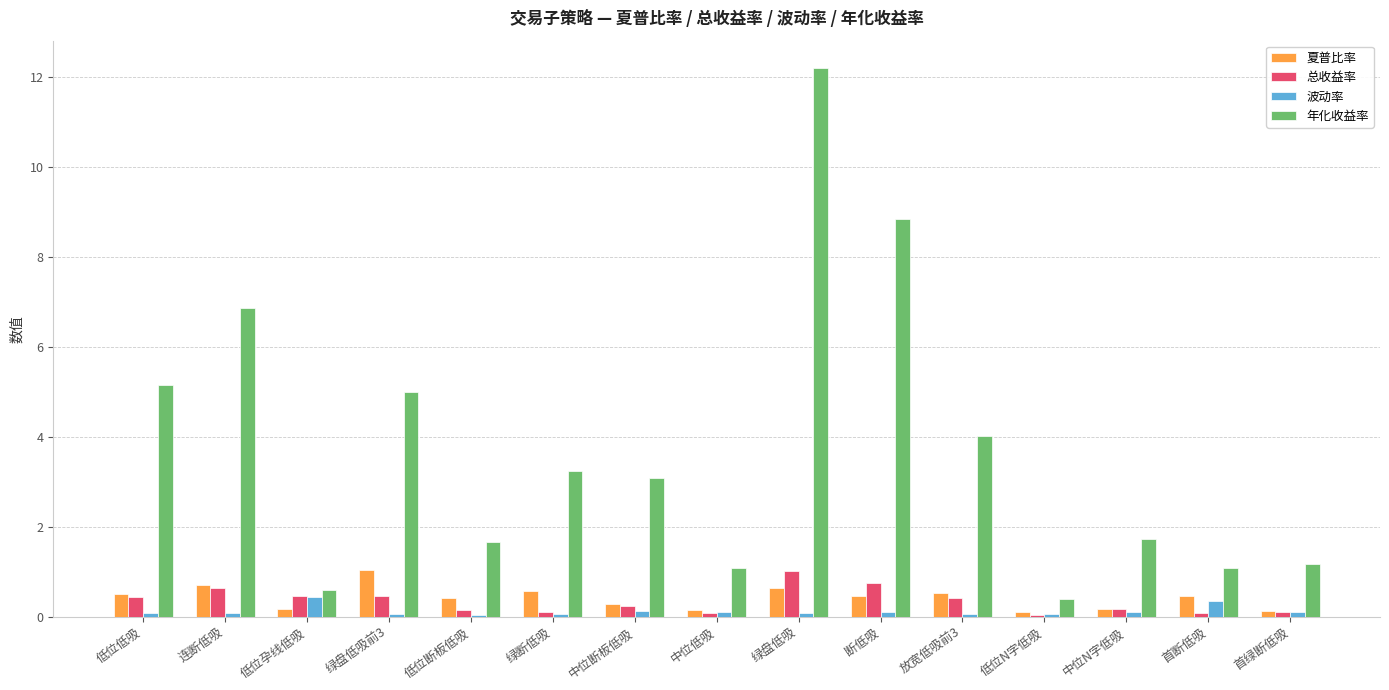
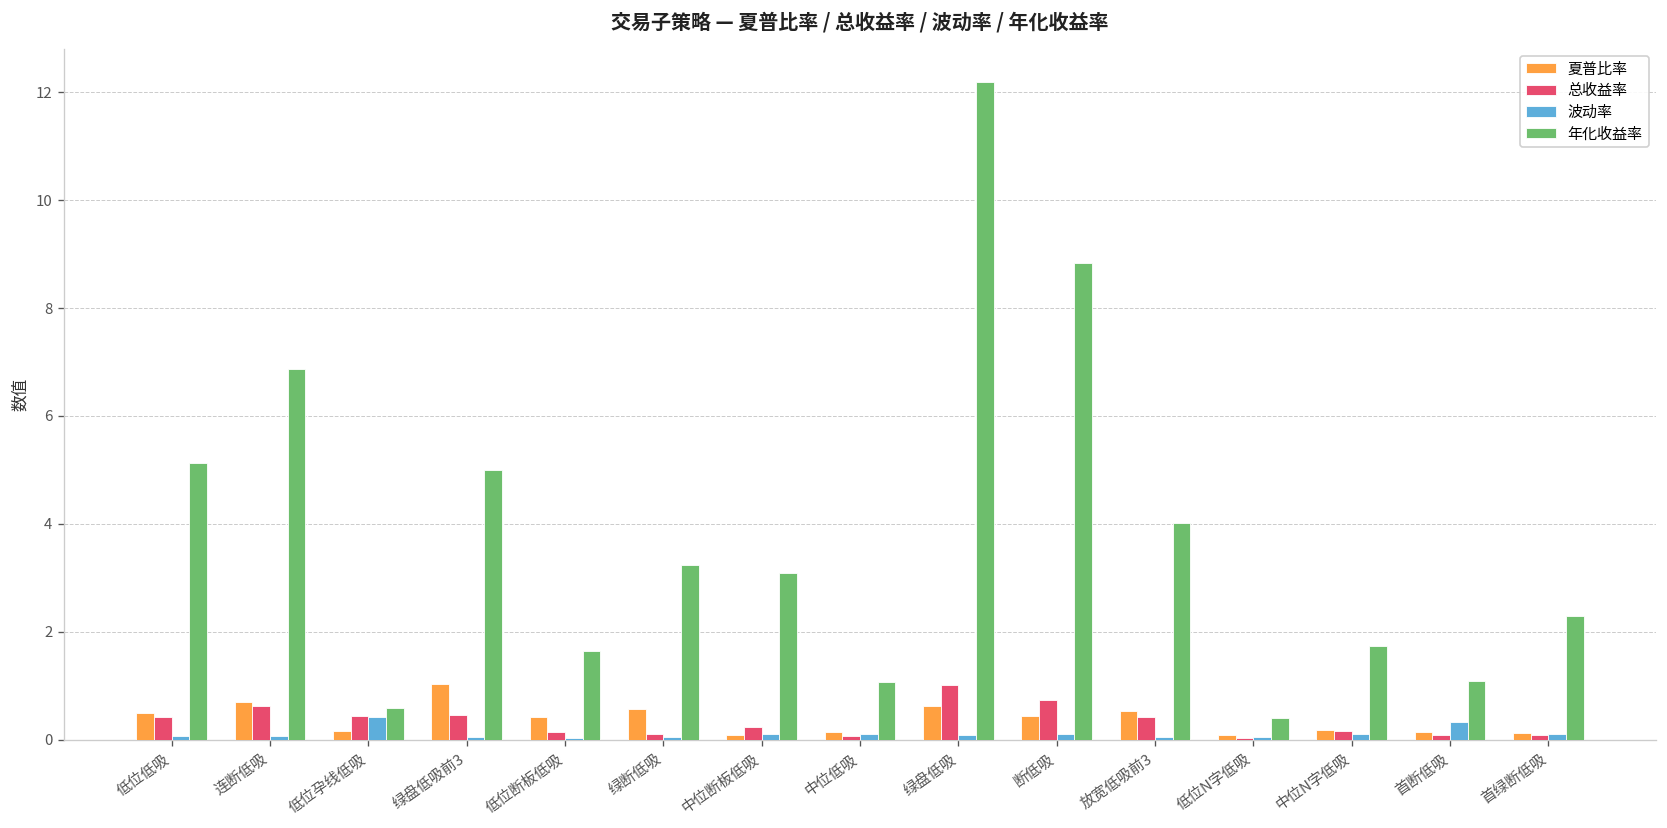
夏普比率, 中位断板低吸: 0.3 -> 0.1
夏普比率, 首断低吸: 0.5 -> 0.1
年化收益率, 首绿断低吸: 1.2 -> 2.3
